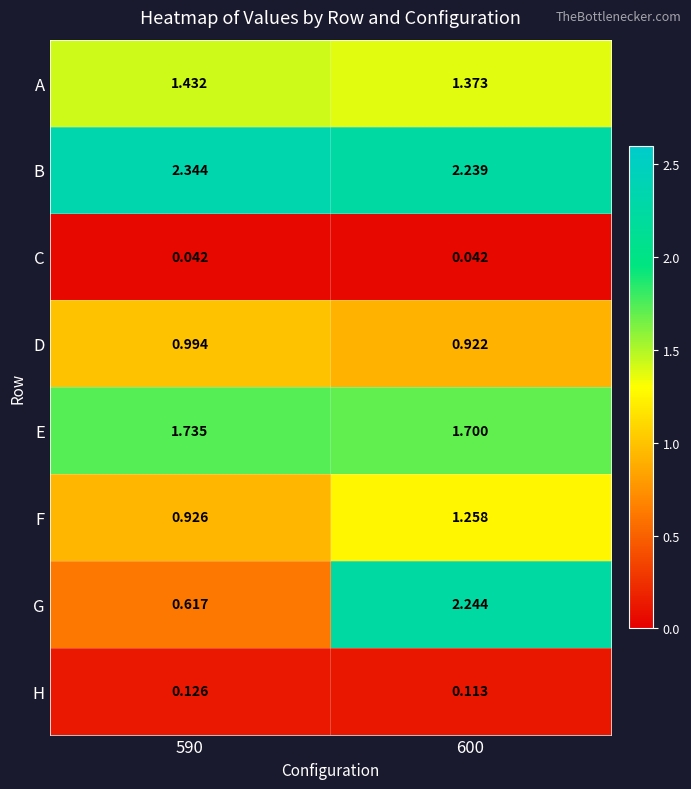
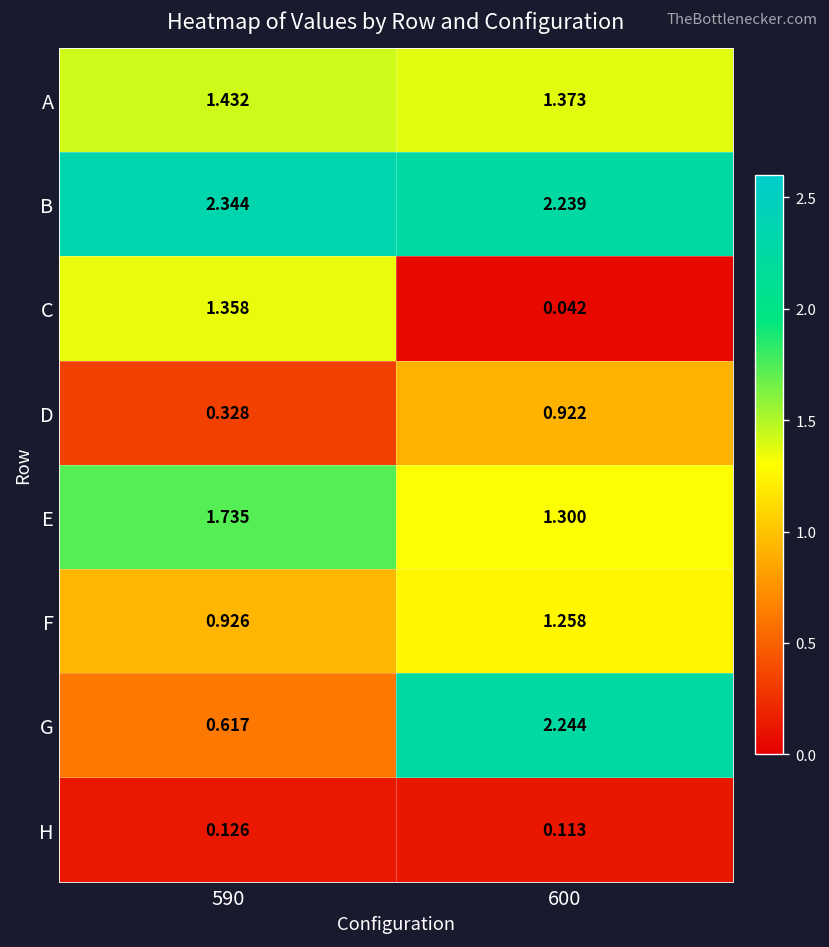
C, 590: 0.042 -> 1.358
D, 590: 0.994 -> 0.328
E, 600: 1.700 -> 1.300
